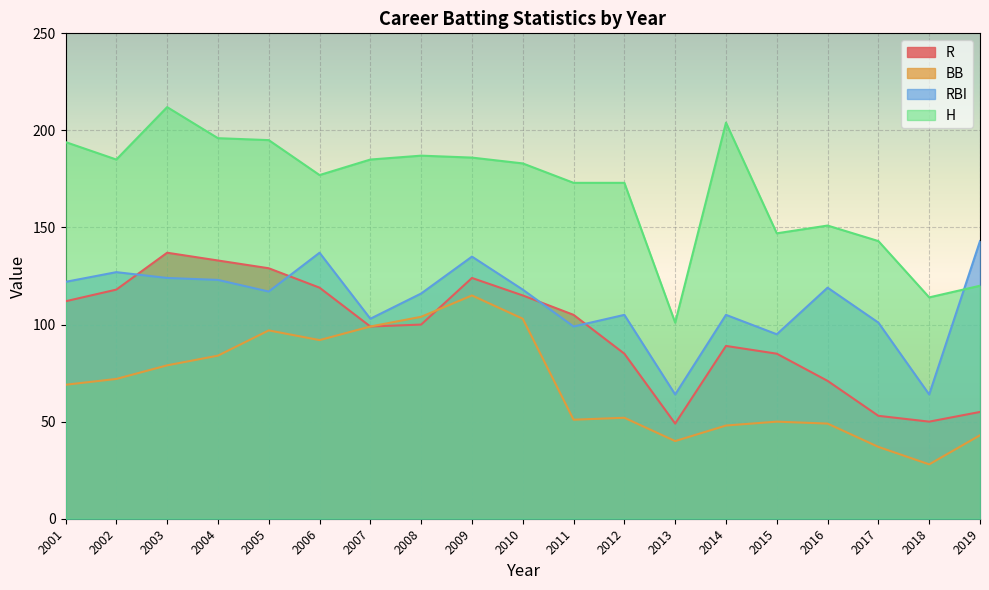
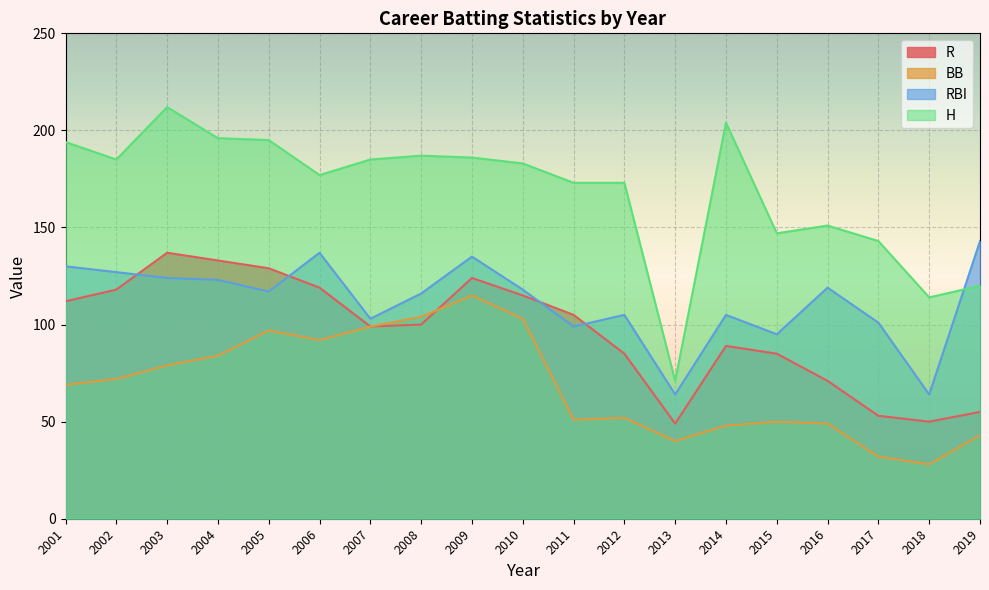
RBI, 2001: 122 -> 130
H, 2013: 101 -> 71
BB, 2017: 37 -> 32
